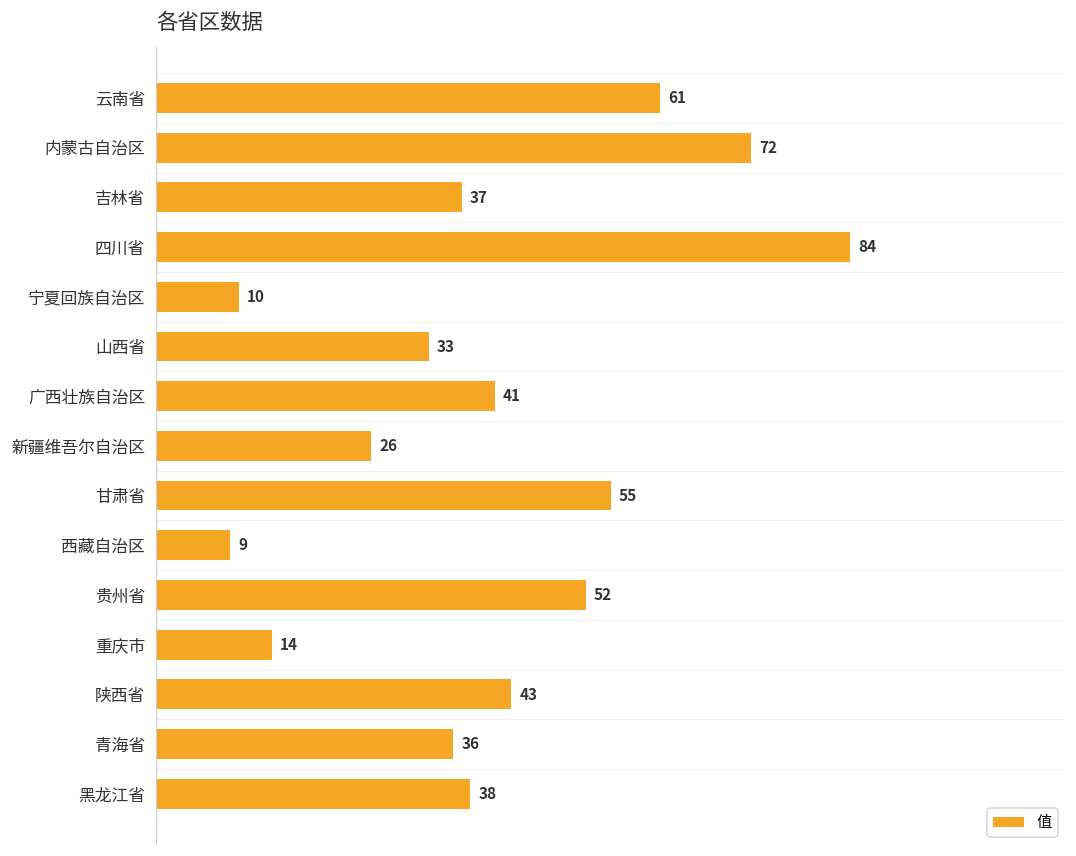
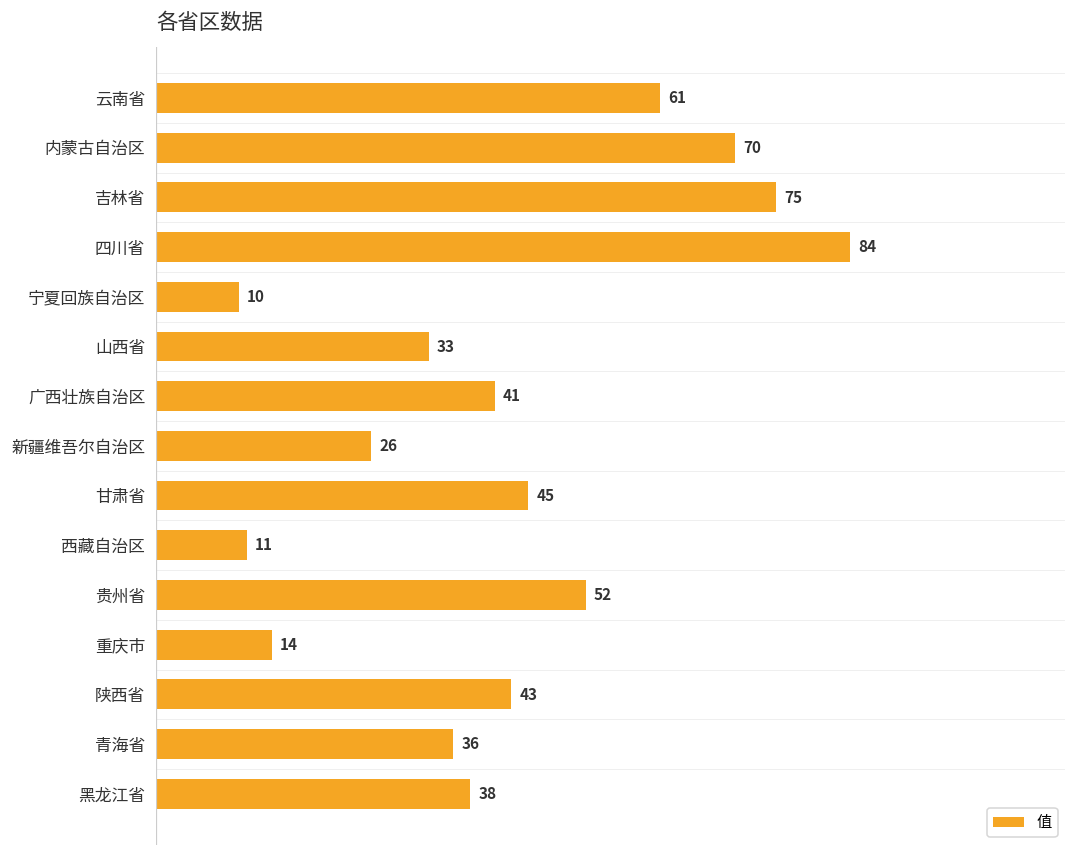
内蒙古自治区: 72 -> 70
吉林省: 37 -> 75
甘肃省: 55 -> 45
西藏自治区: 9 -> 11
